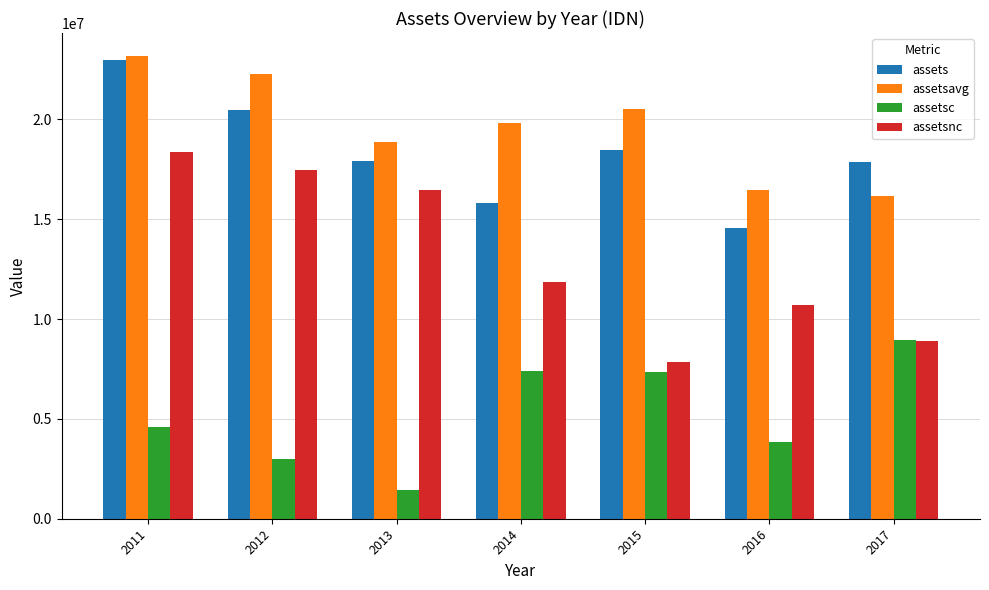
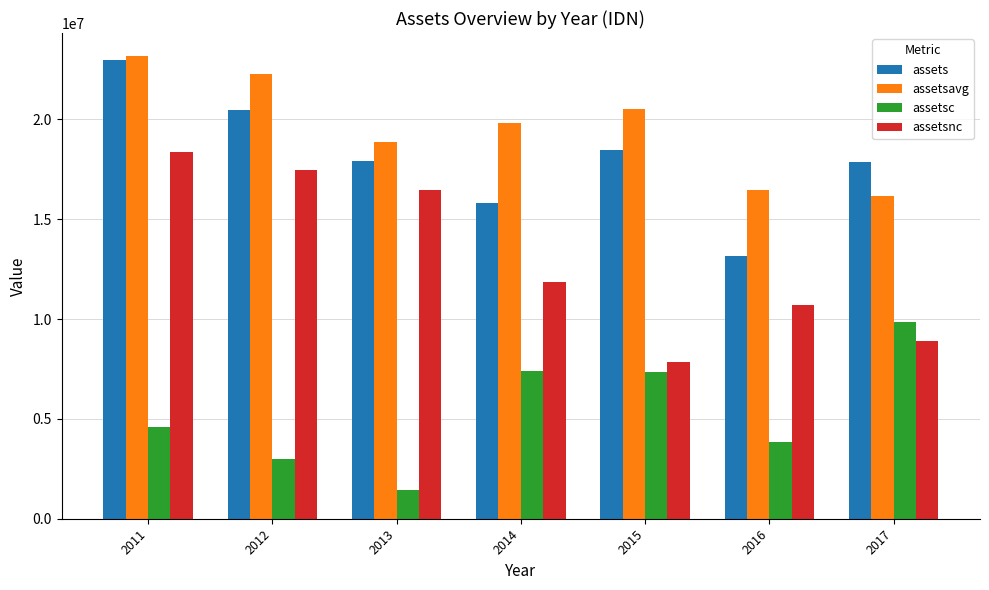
assets, 2016: 14500000 -> 13100000
assetsc, 2017: 9000000 -> 9900000
